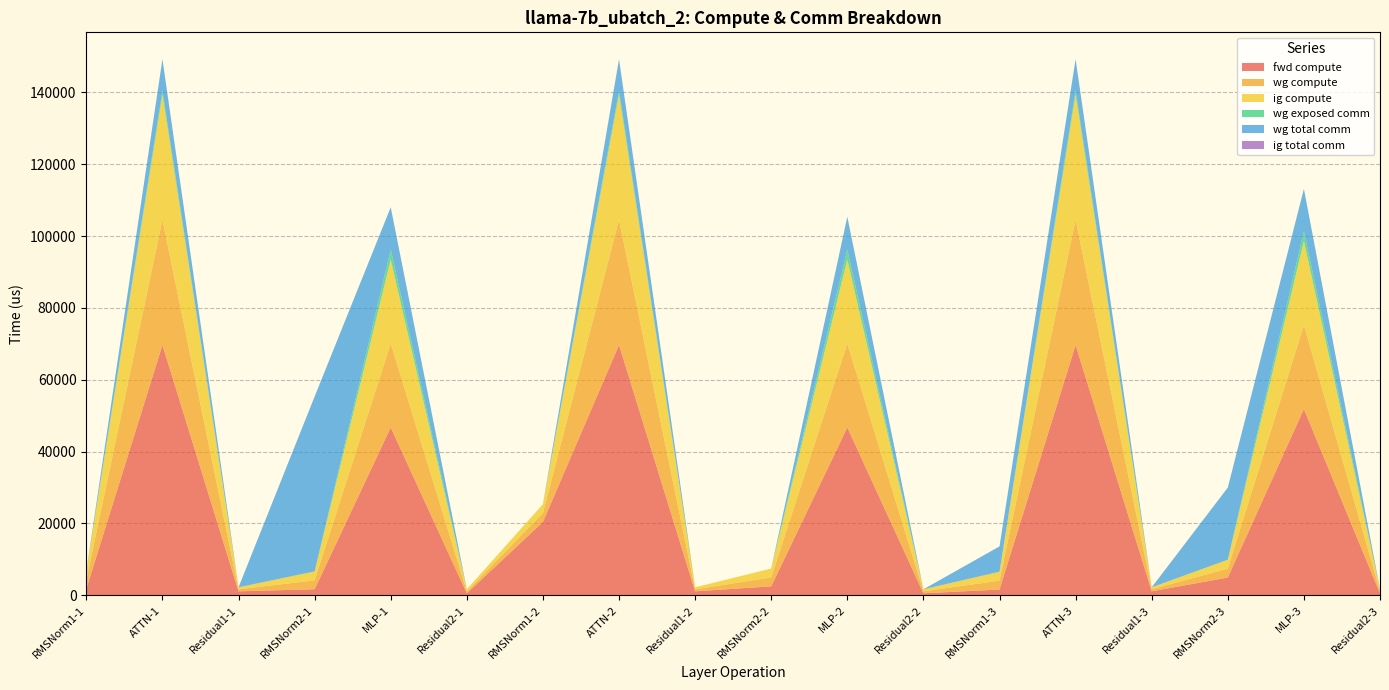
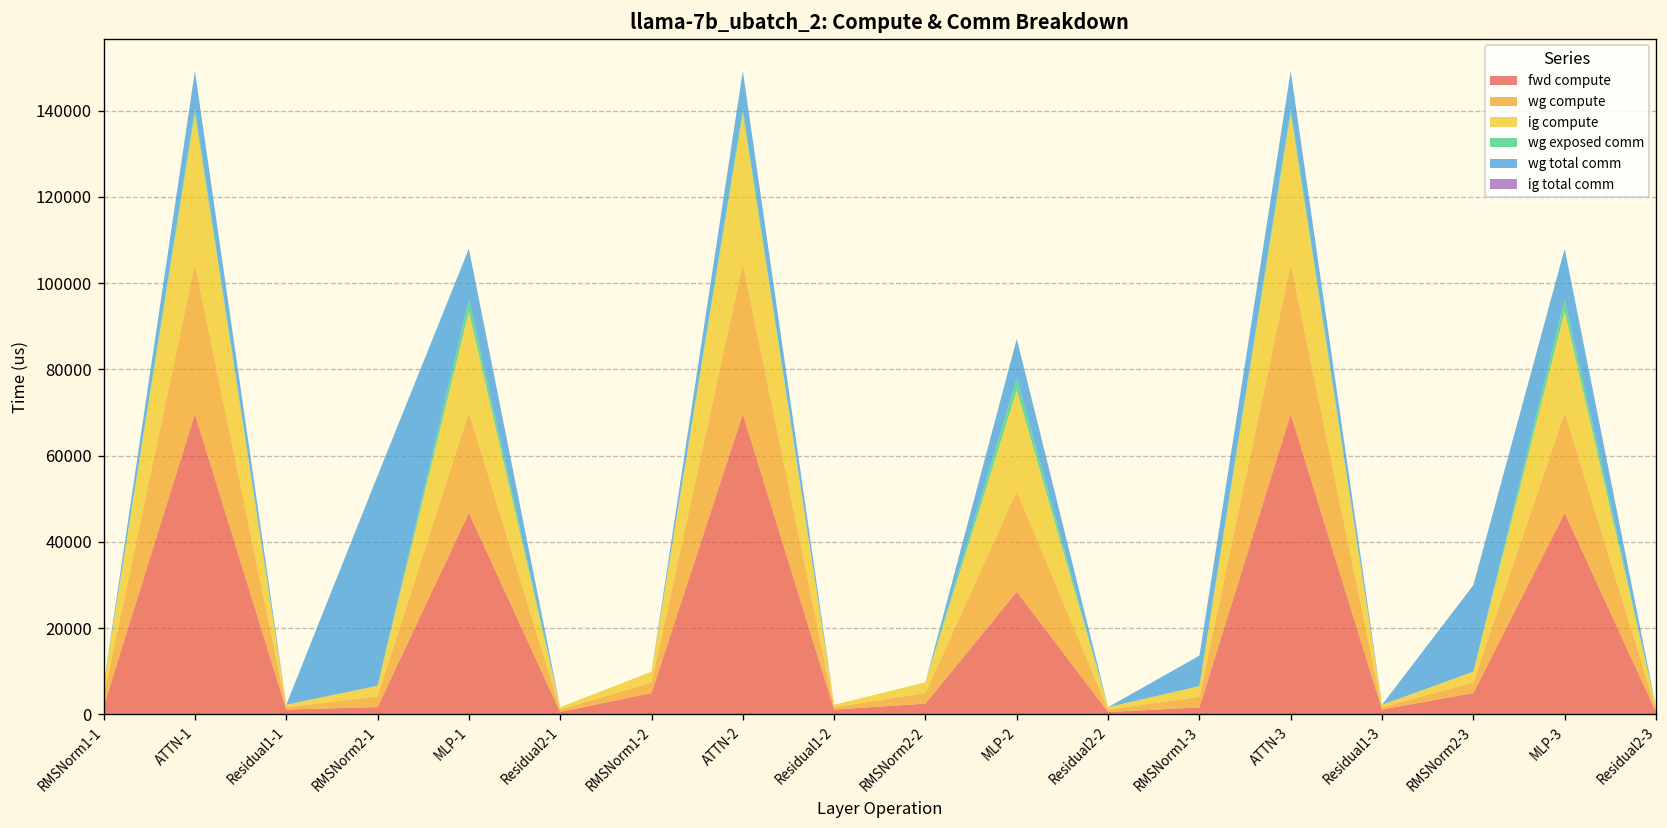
fwd compute, RMSNorm1-2: 20000 -> 5000
fwd compute, MLP-2: 47000 -> 28000
fwd compute, MLP-3: 52000 -> 47000
